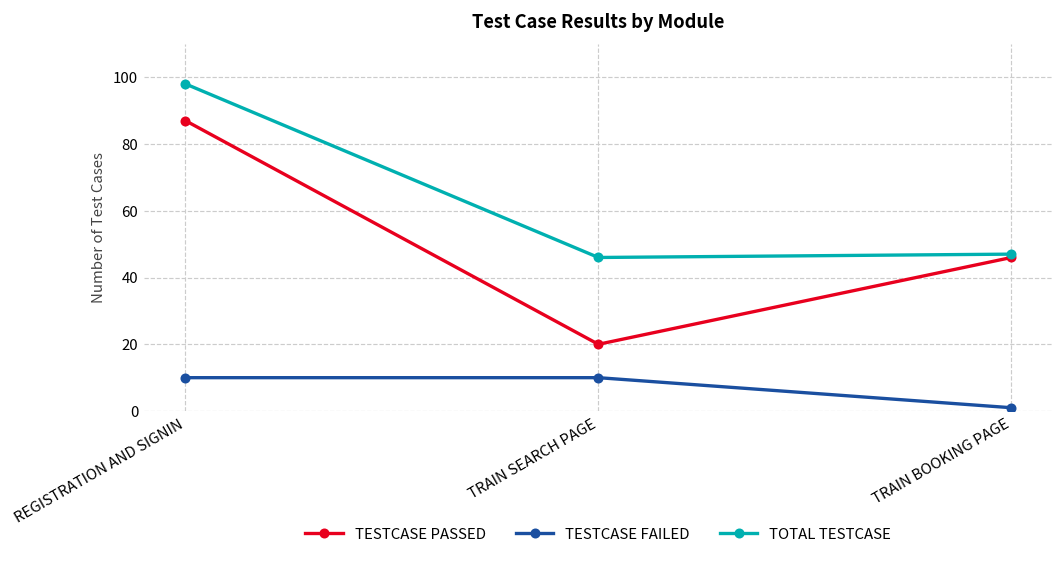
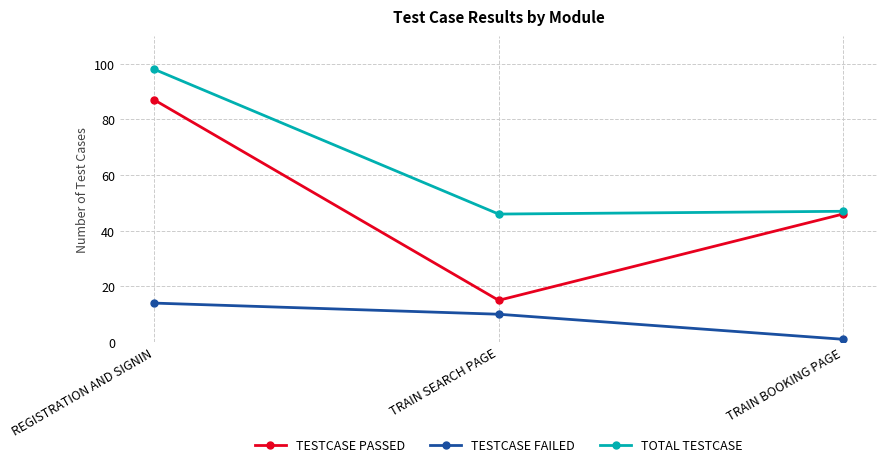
TESTCASE FAILED, REGISTRATION AND SIGNIN: 10 -> 14
TESTCASE PASSED, TRAIN SEARCH PAGE: 20 -> 15
